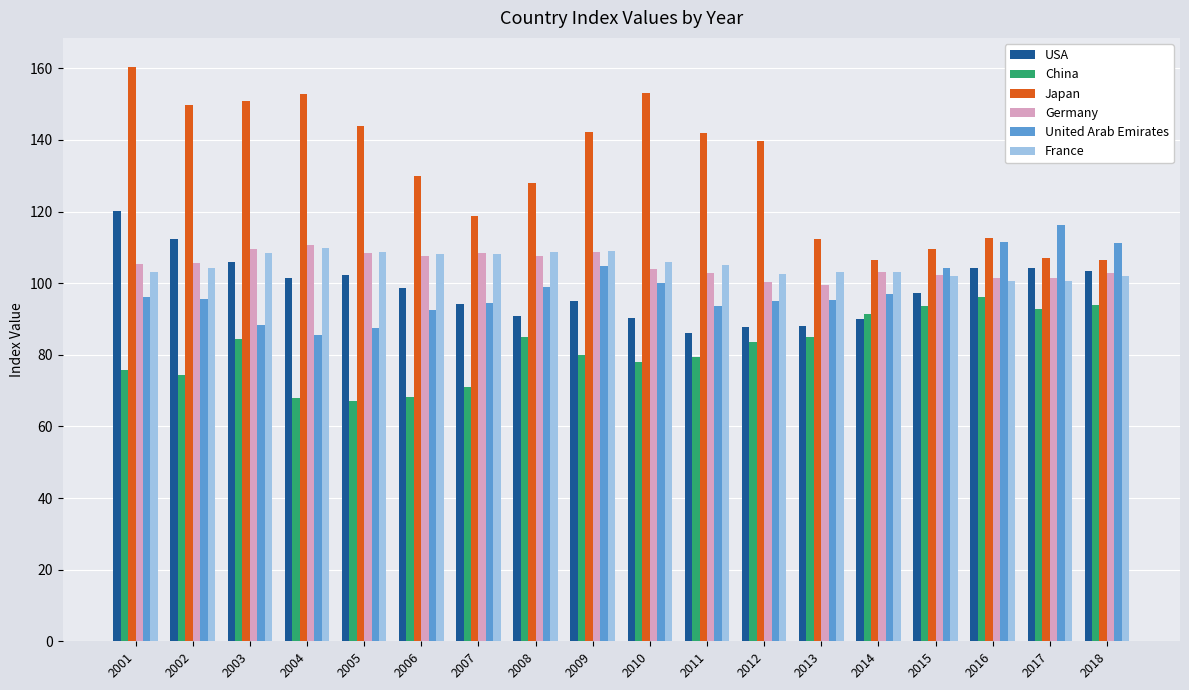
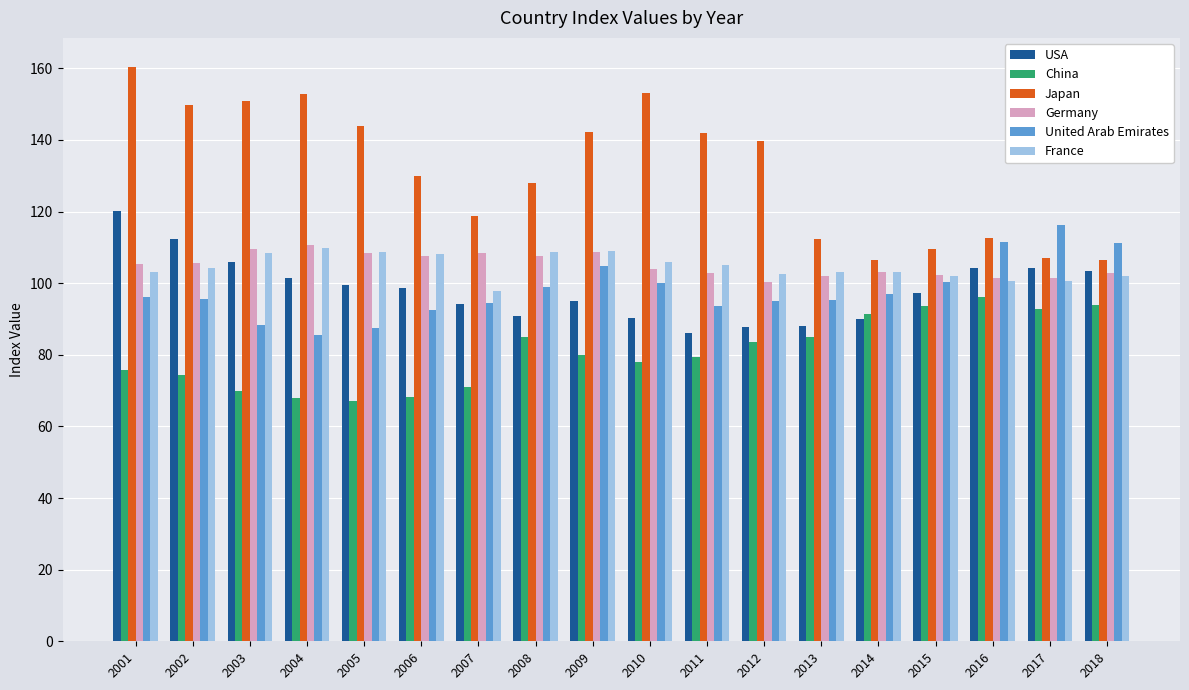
China, 2003: 84 -> 70
USA, 2005: 102 -> 100
France, 2007: 108 -> 98
Germany, 2013: 100 -> 102
United Arab Emirates, 2015: 104 -> 100
